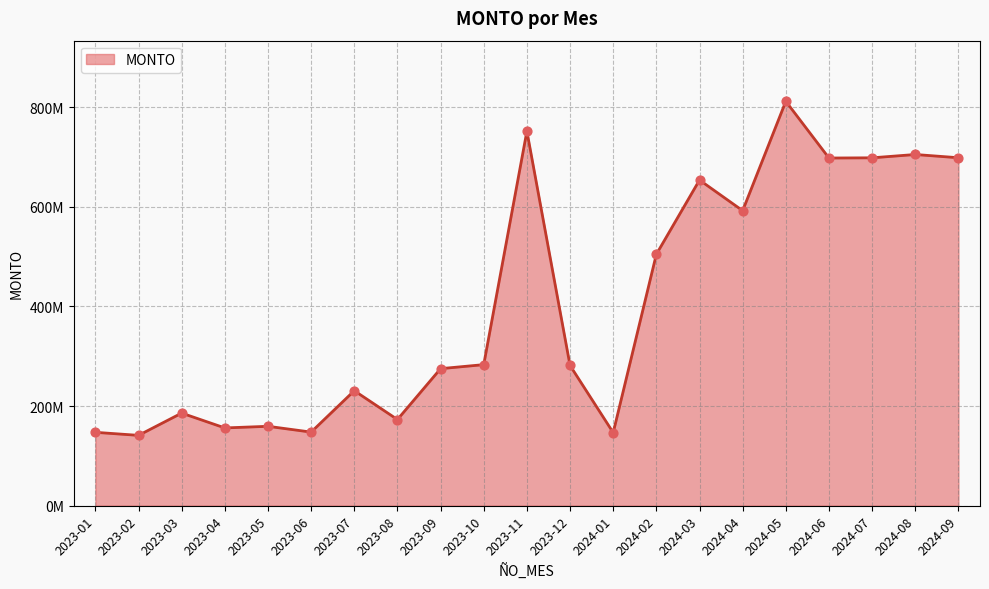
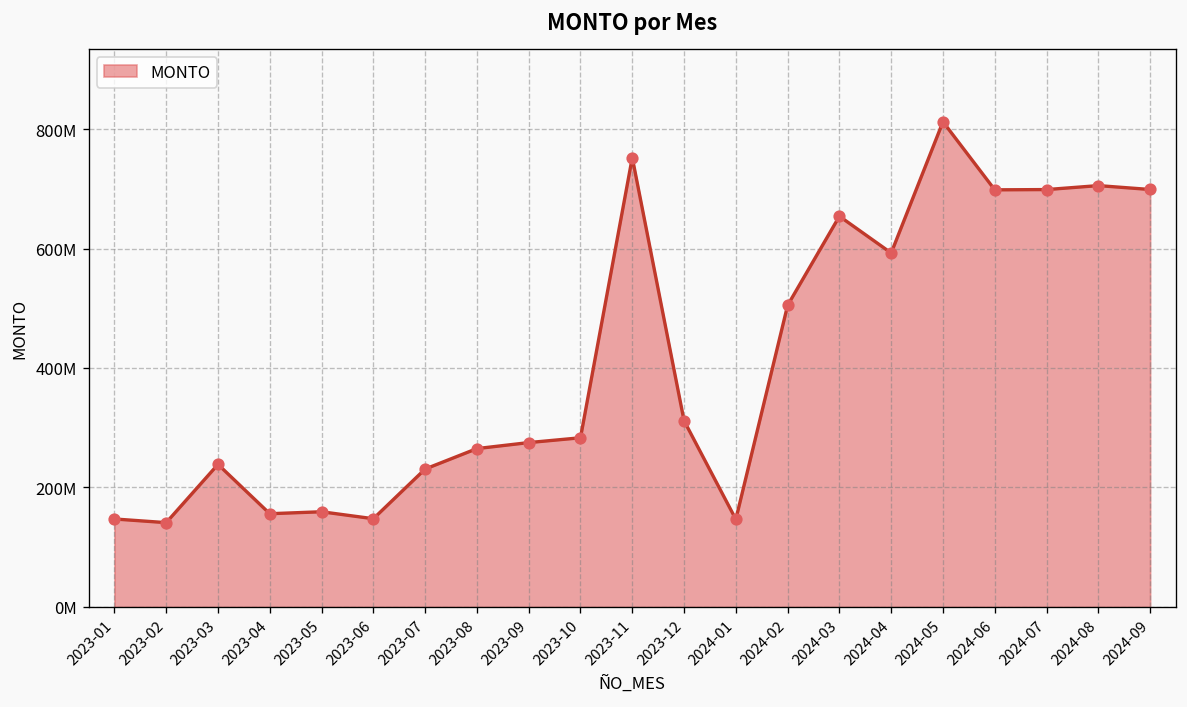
2023-03: 190000000 -> 240000000
2023-08: 170000000 -> 270000000
2023-12: 280000000 -> 310000000
